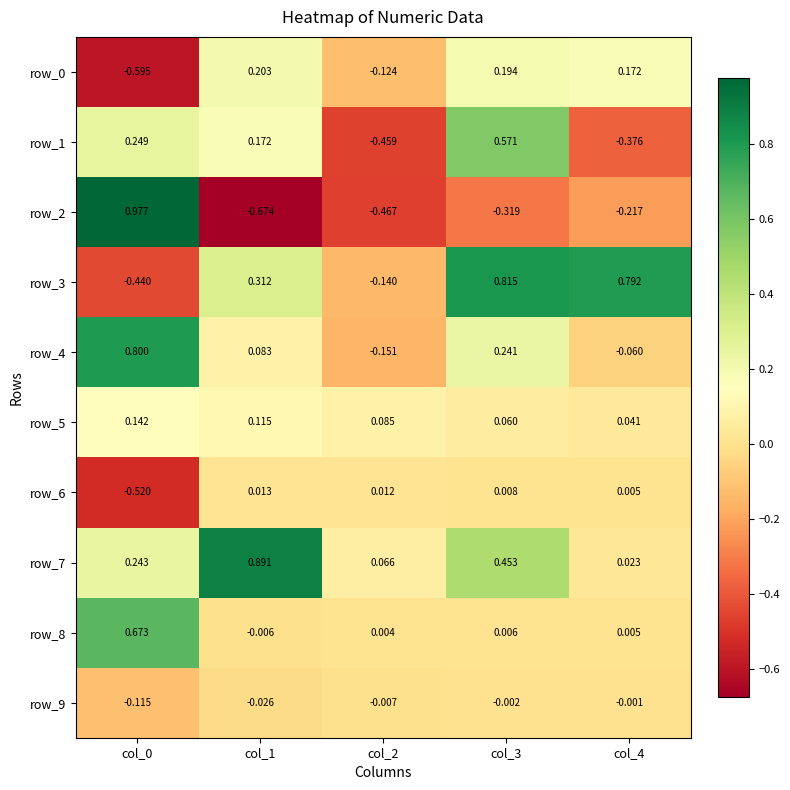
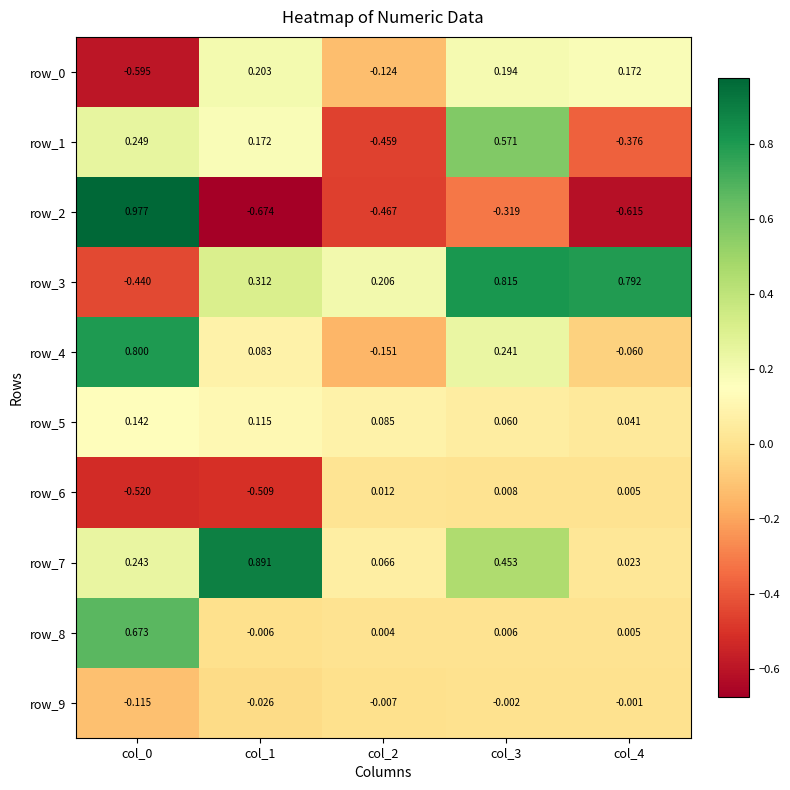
row_2, col_4: -0.217 -> -0.615
row_3, col_2: -0.140 -> 0.206
row_6, col_1: 0.013 -> -0.509
